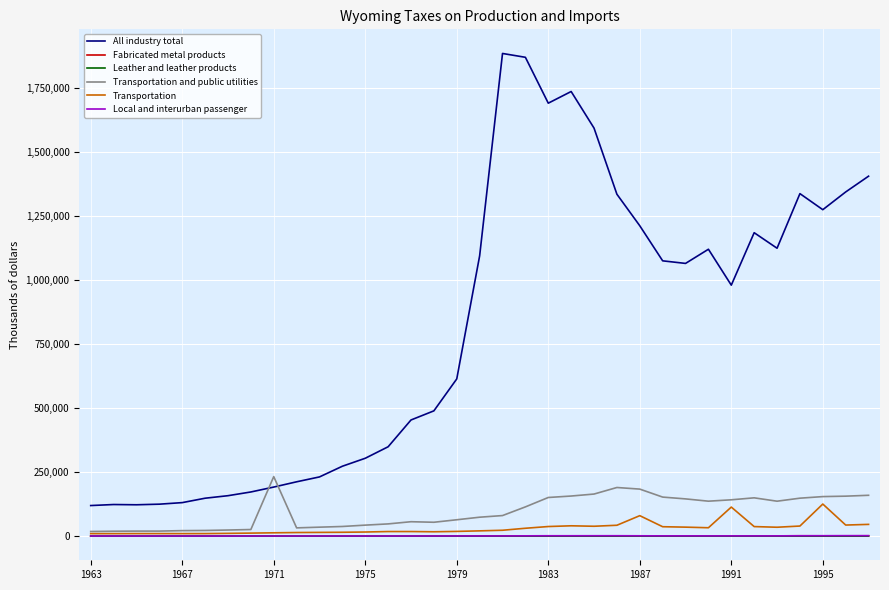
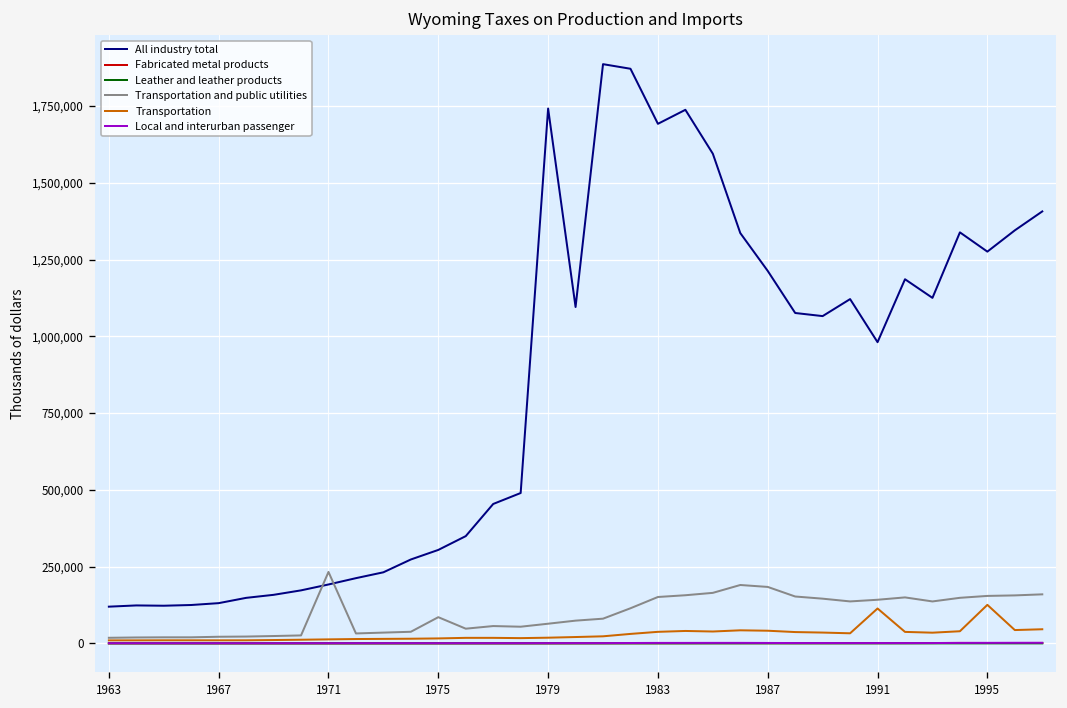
Transportation and public utilities, 1975: 40,000 -> 90,000
All industry total, 1979: 610,000 -> 1,740,000
Transportation, 1987: 80,000 -> 40,000
